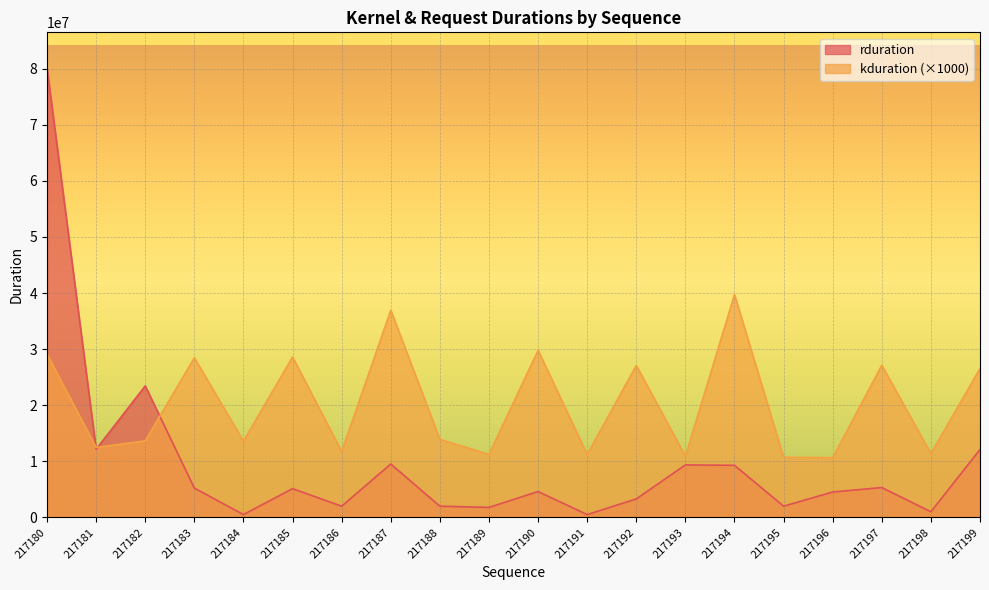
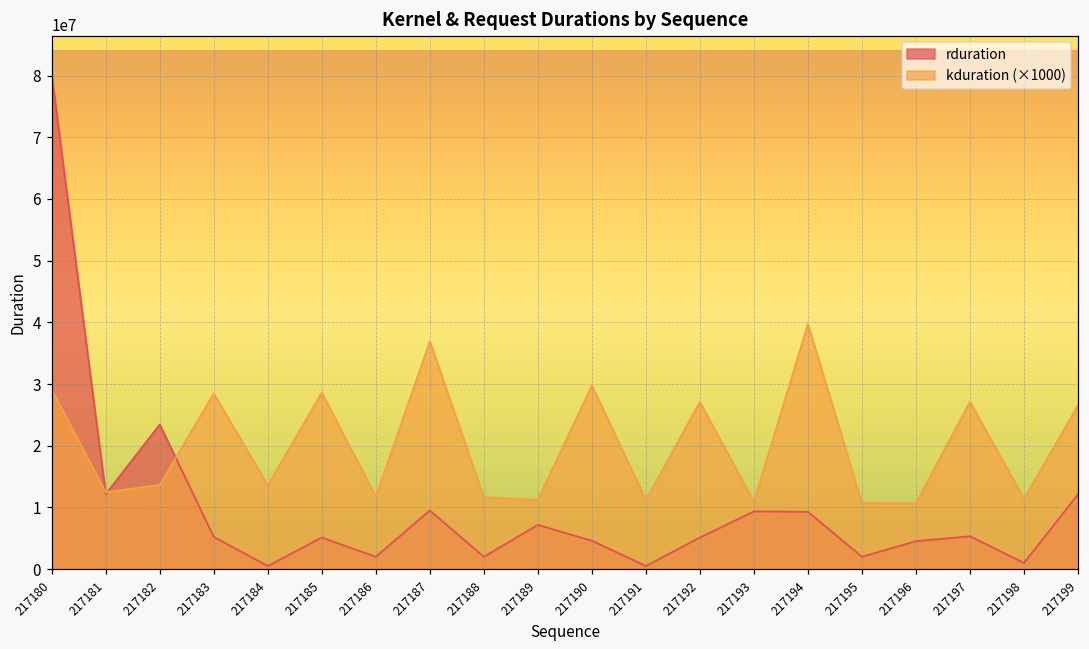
kduration (×1000), 217188: 14000000 -> 12000000
rduration, 217189: 2000000 -> 7000000
rduration, 217192: 3000000 -> 5000000
